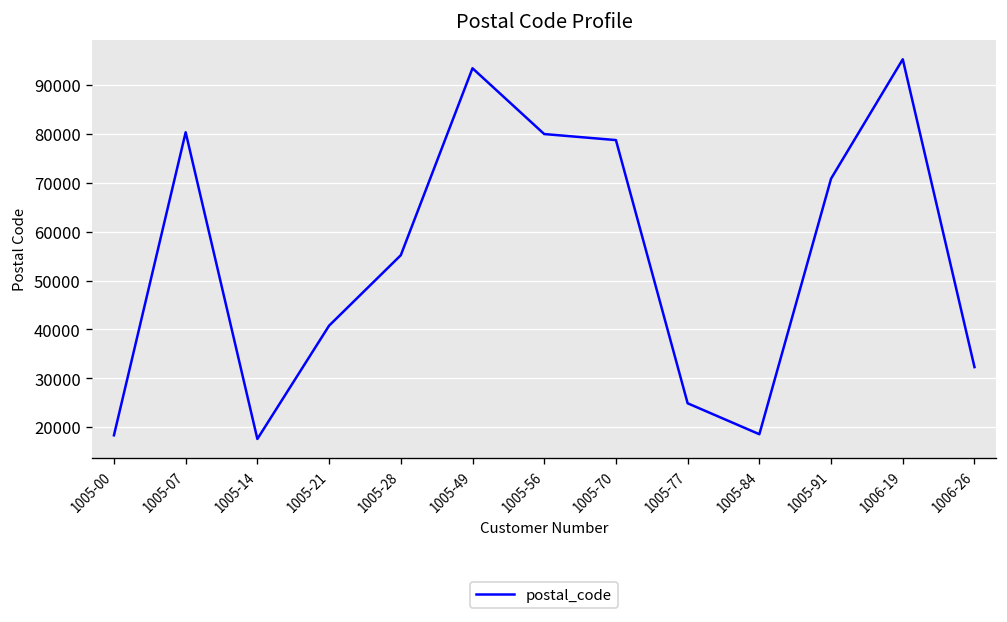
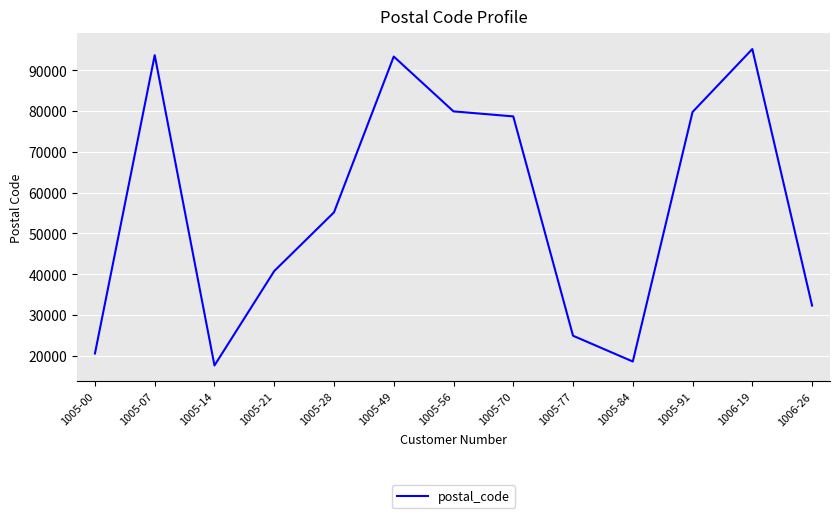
1005-00: 18000 -> 21000
1005-07: 80000 -> 94000
1005-91: 71000 -> 80000
